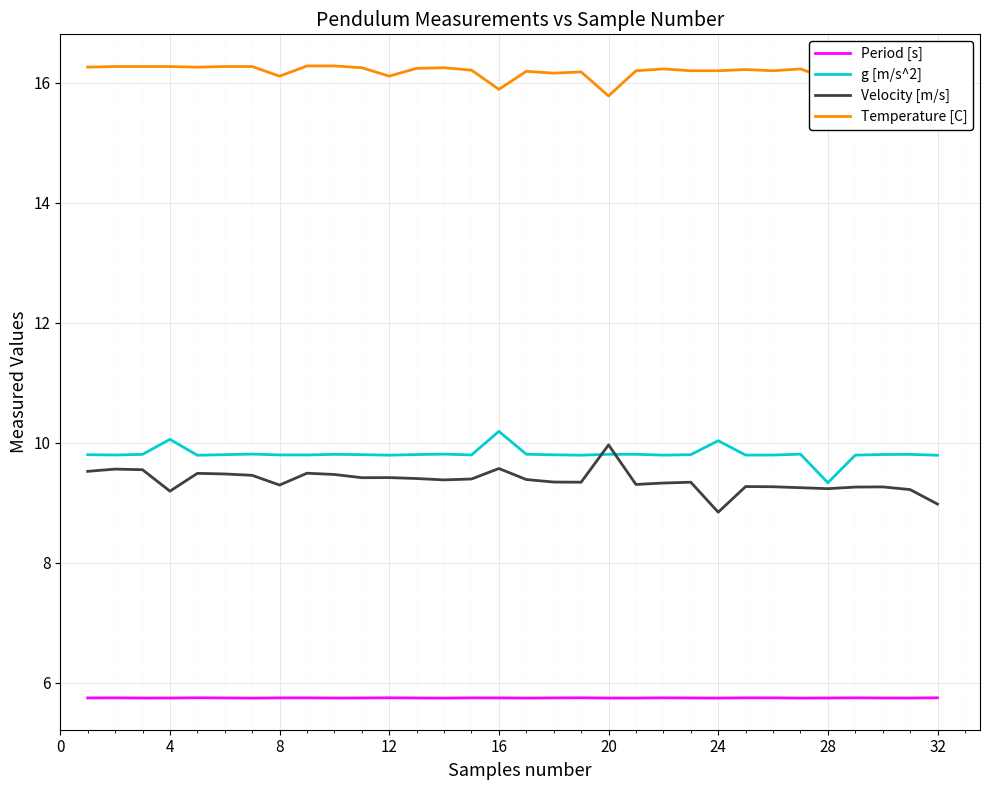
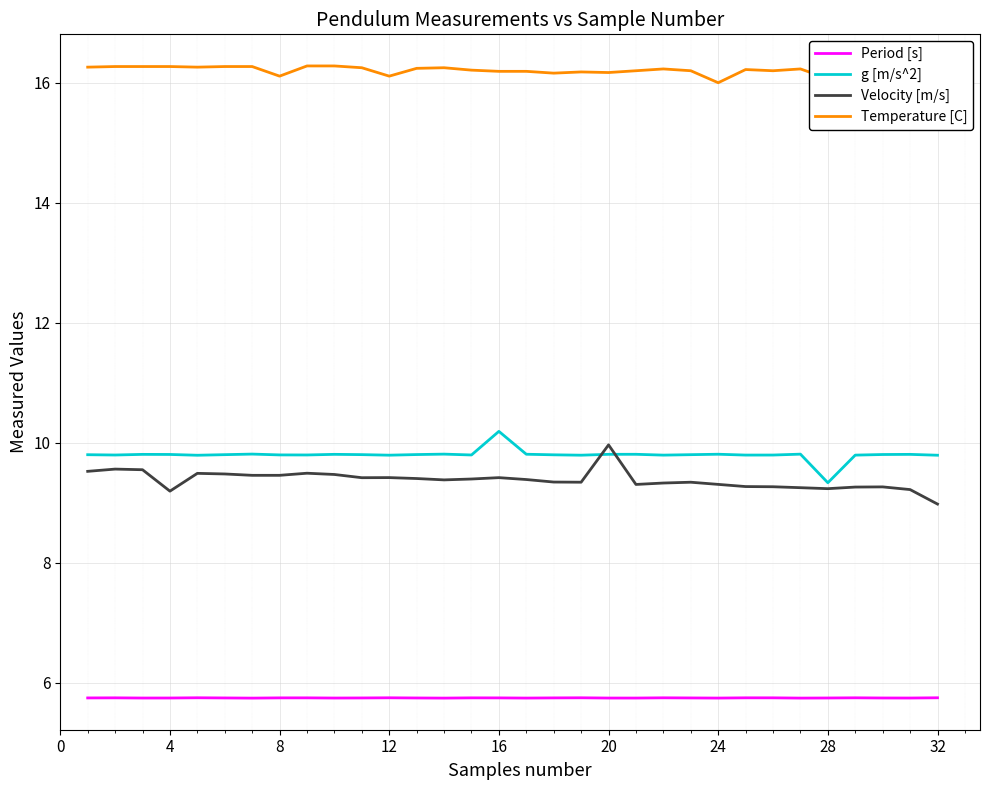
g [m/s^2], 4: 10.1 -> 9.8
Velocity [m/s], 8: 9.3 -> 9.5
Velocity [m/s], 16: 9.6 -> 9.4
Temperature [C], 16: 15.9 -> 16.2
Temperature [C], 20: 15.8 -> 16.2
g [m/s^2], 24: 10.0 -> 9.8
Velocity [m/s], 24: 8.8 -> 9.3
Temperature [C], 24: 16.2 -> 16.0
